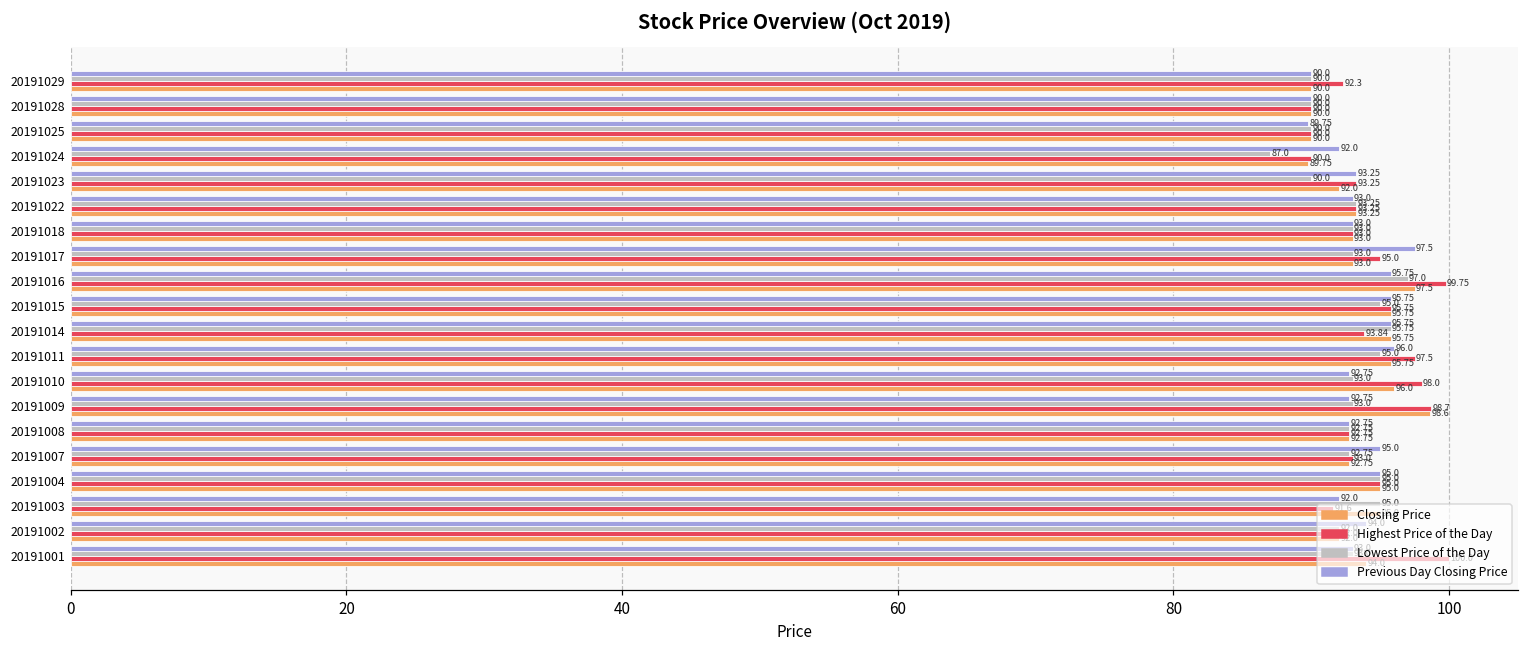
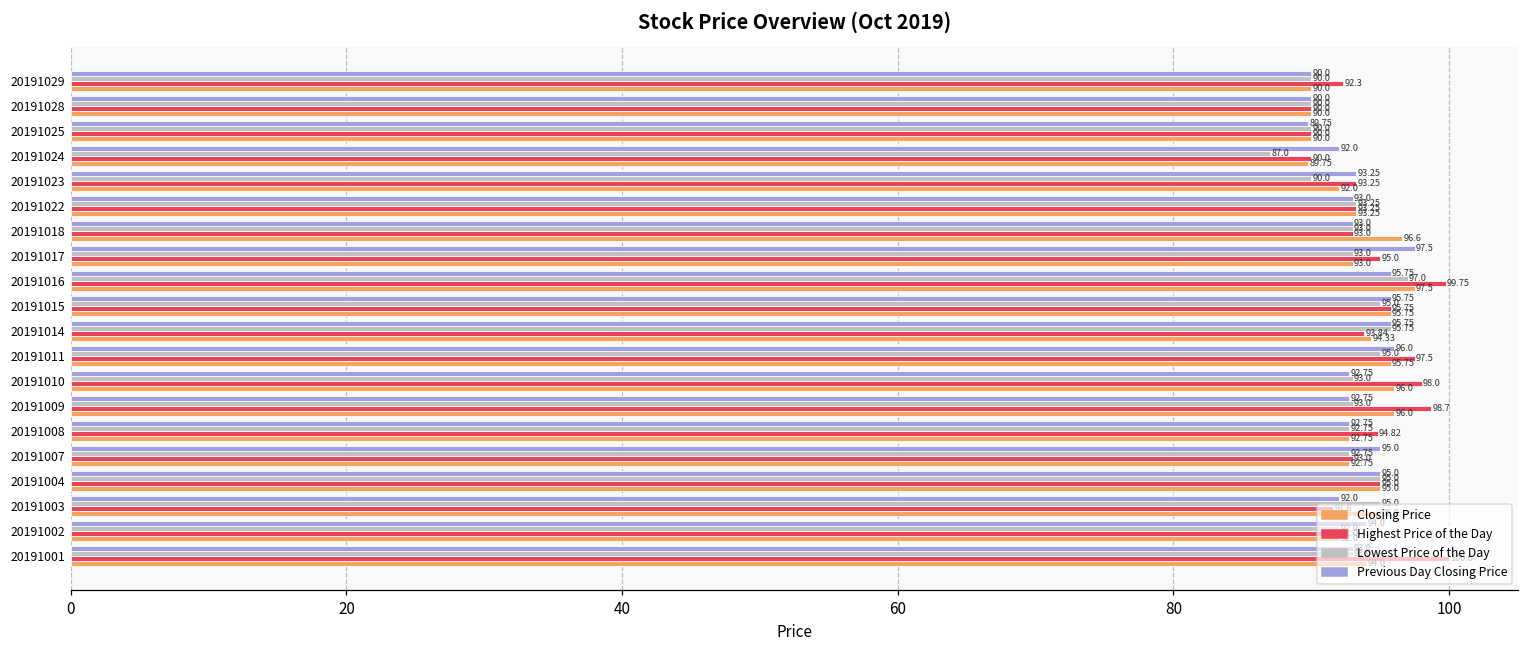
Closing Price, 20191018: 93.0 -> 96.6
Closing Price, 20191014: 95.75 -> 94.33
Closing Price, 20191009: 98.6 -> 96.0
Highest Price of the Day, 20191008: 92.75 -> 94.82
